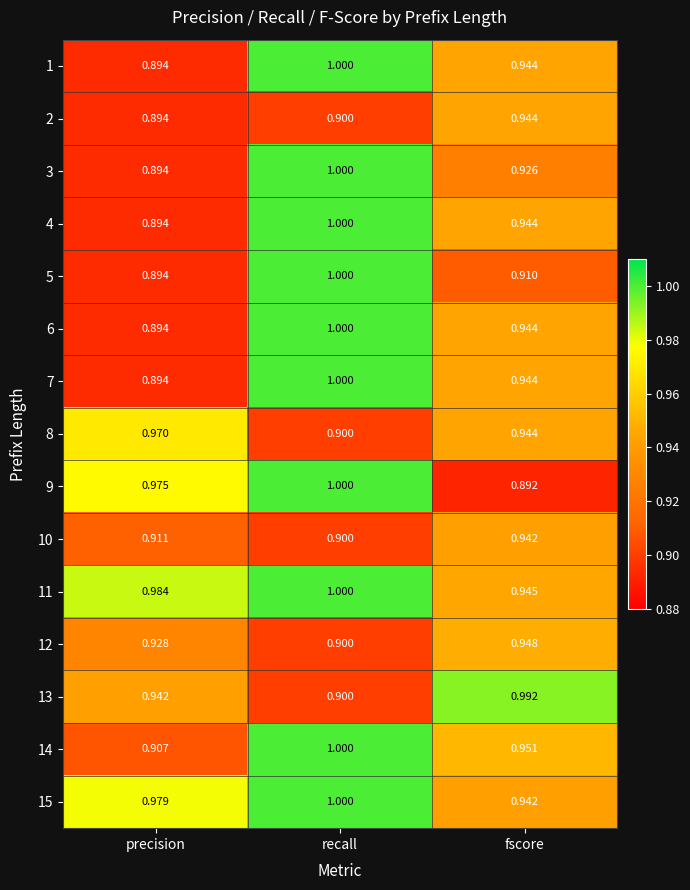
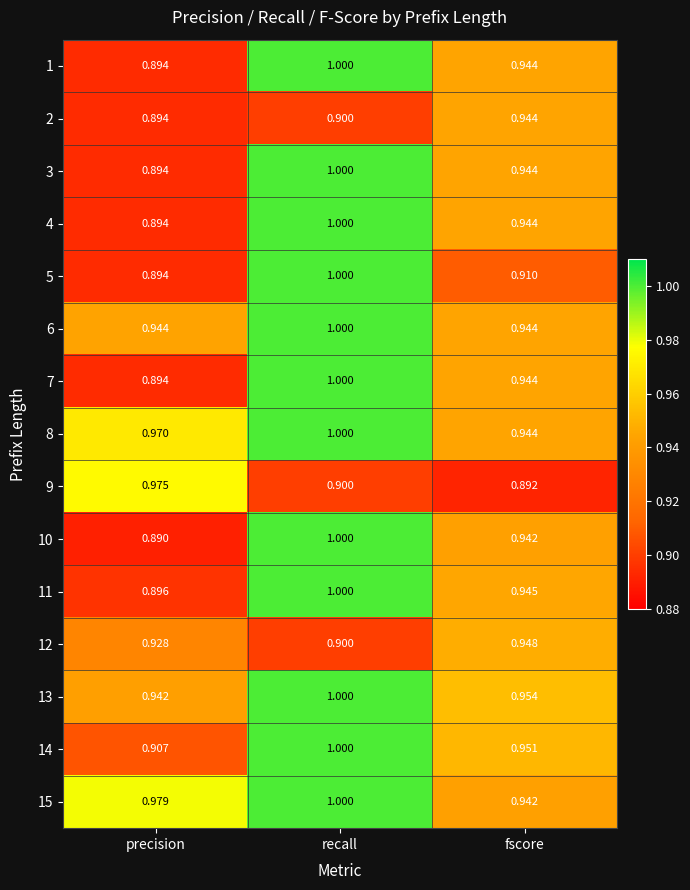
3, fscore: 0.926 -> 0.944
6, precision: 0.894 -> 0.944
8, recall: 0.900 -> 1.000
9, recall: 1.000 -> 0.900
10, precision: 0.911 -> 0.890
10, recall: 0.900 -> 1.000
11, precision: 0.984 -> 0.896
13, recall: 0.900 -> 1.000
13, fscore: 0.992 -> 0.954
